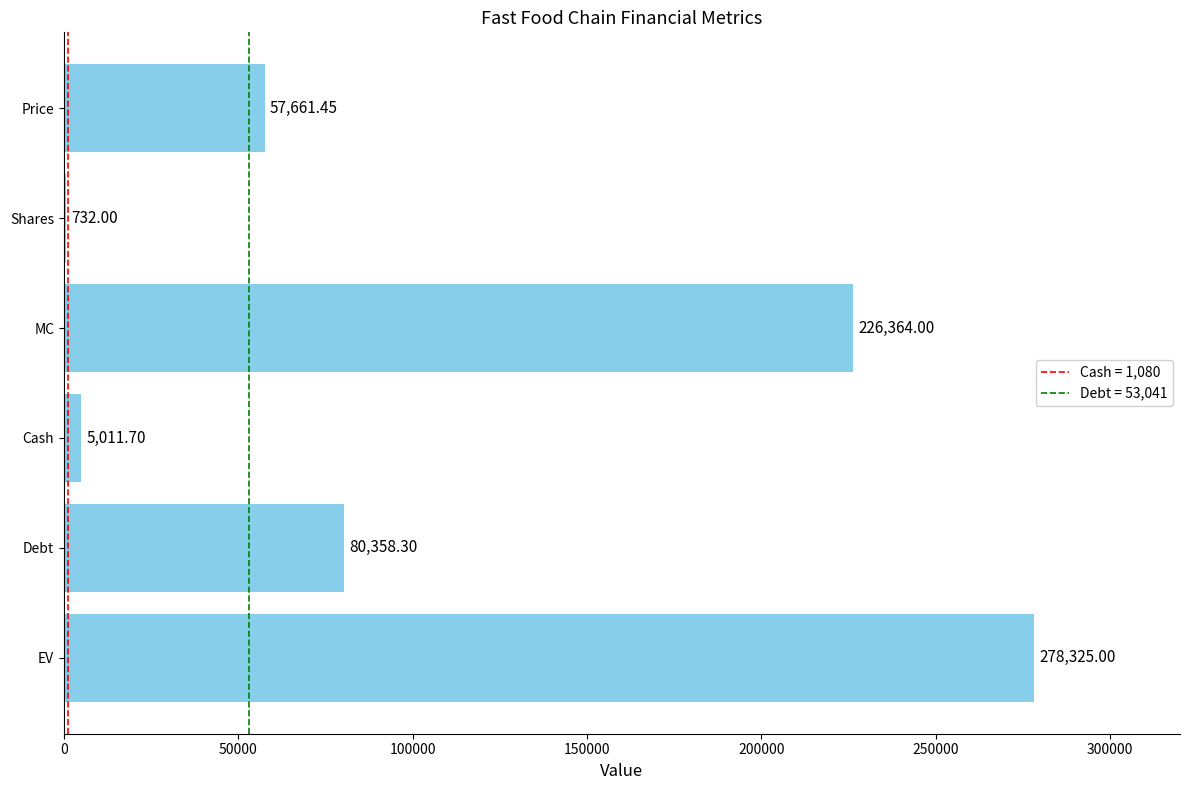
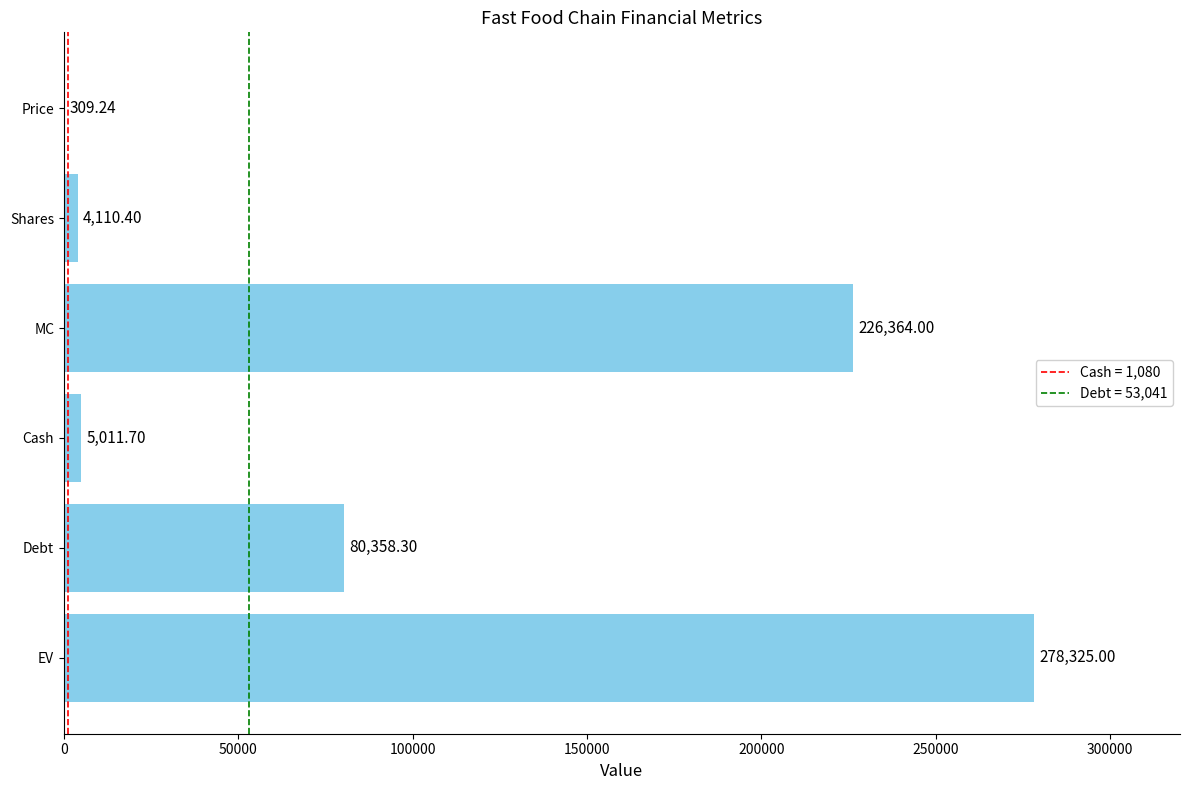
Price: 57,661.45 -> 309.24
Shares: 732.00 -> 4,110.40
